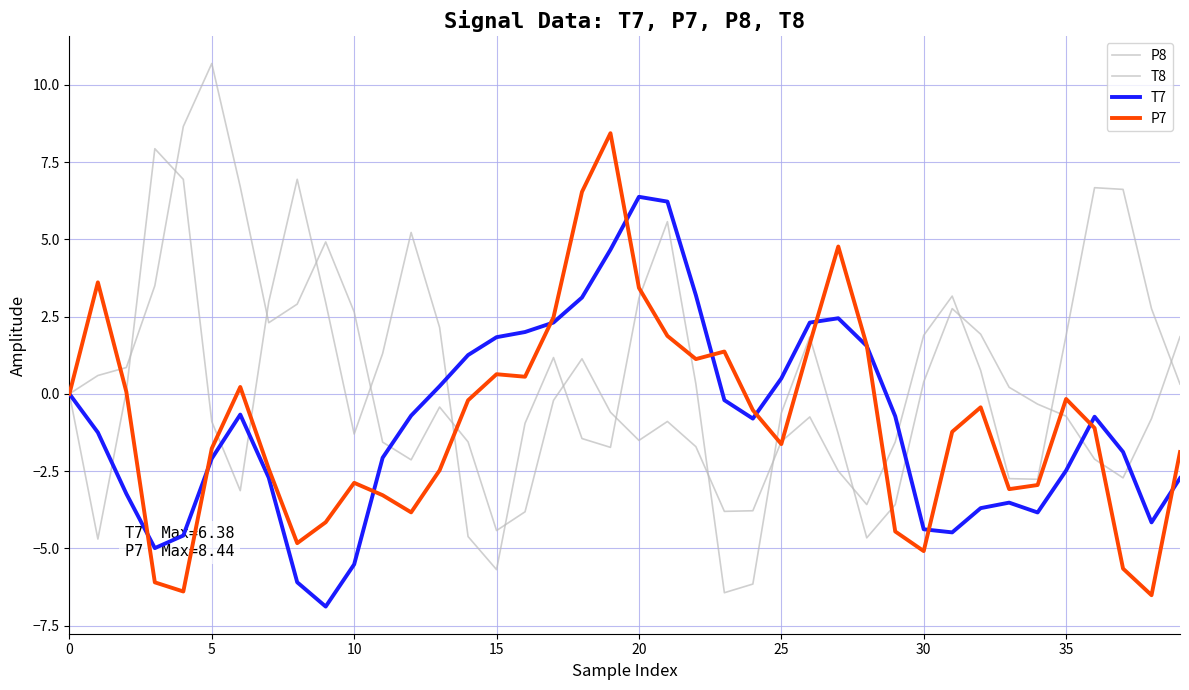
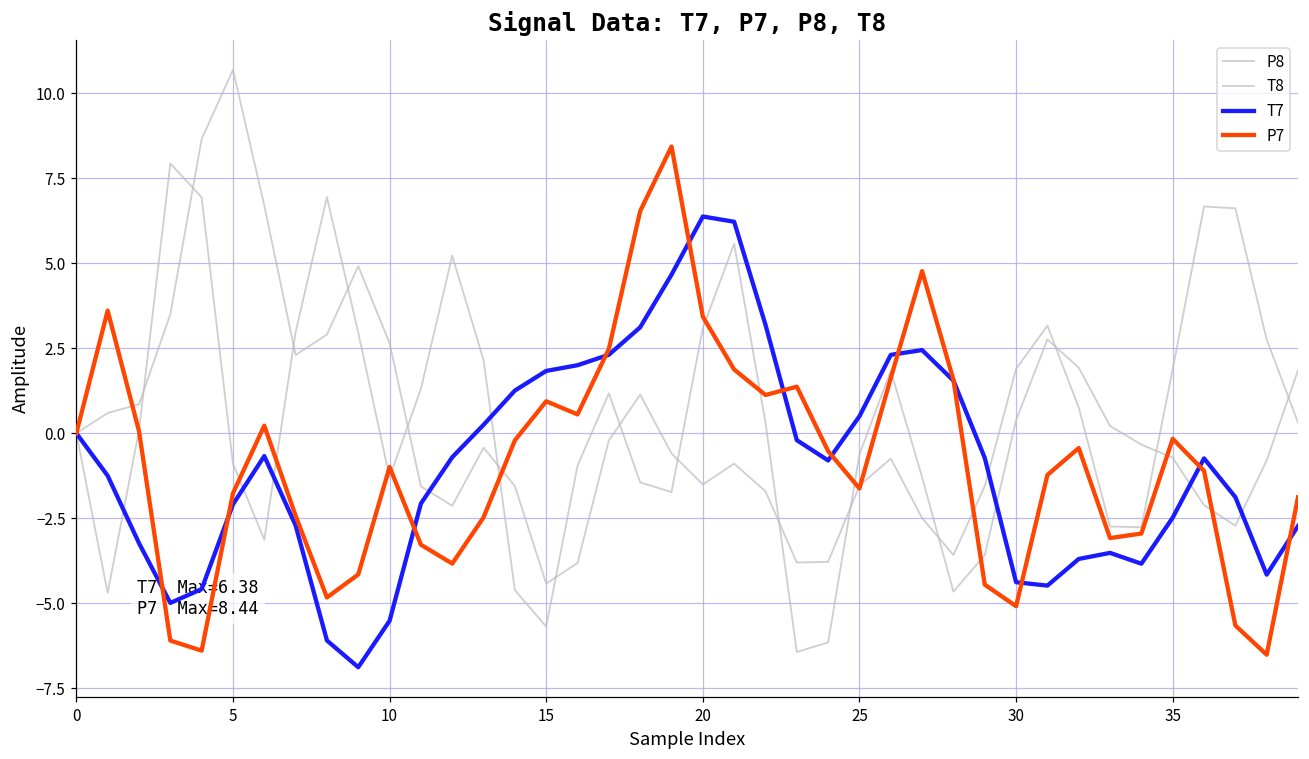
P7, 10: -2.9 -> -1.0
P7, 15: 0.6 -> 0.9
